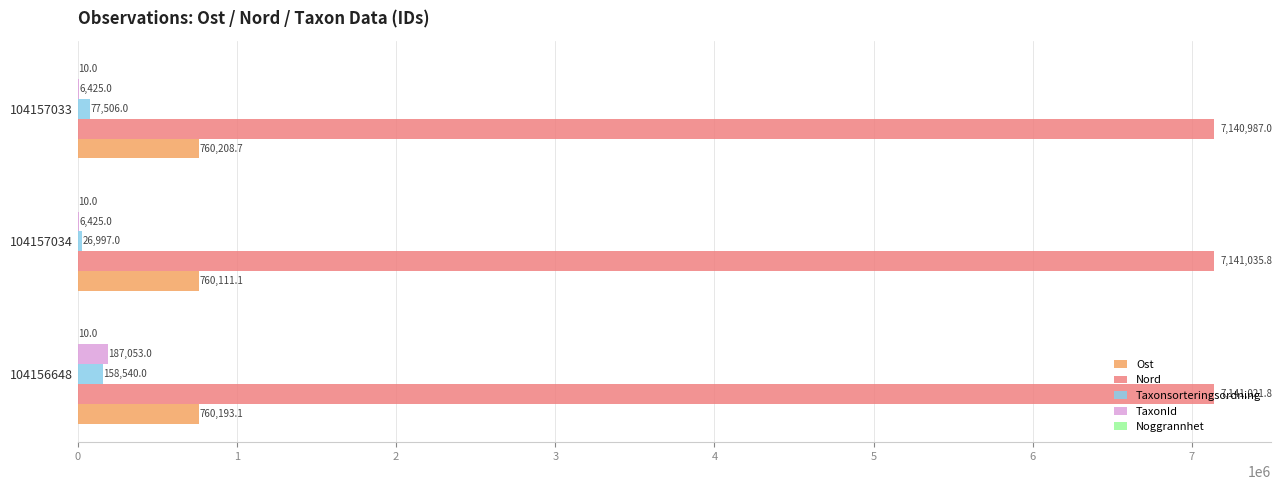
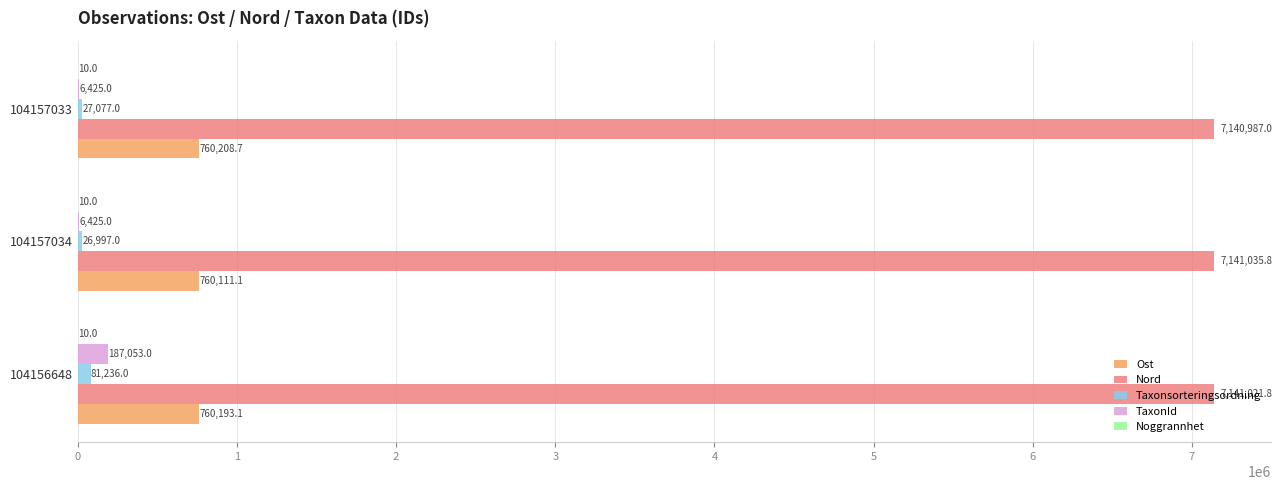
Taxonsorteringsordning, 104157033: 77,506.0 -> 27,077.0
Taxonsorteringsordning, 104156648: 158,540.0 -> 81,236.0
